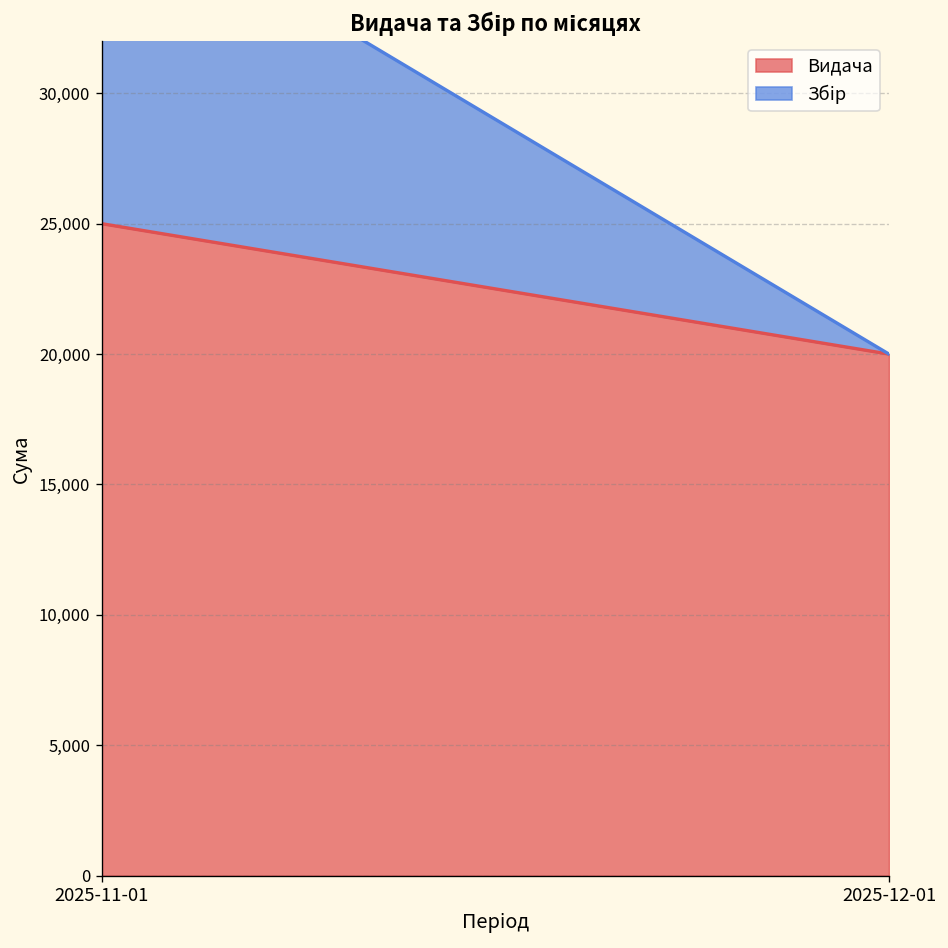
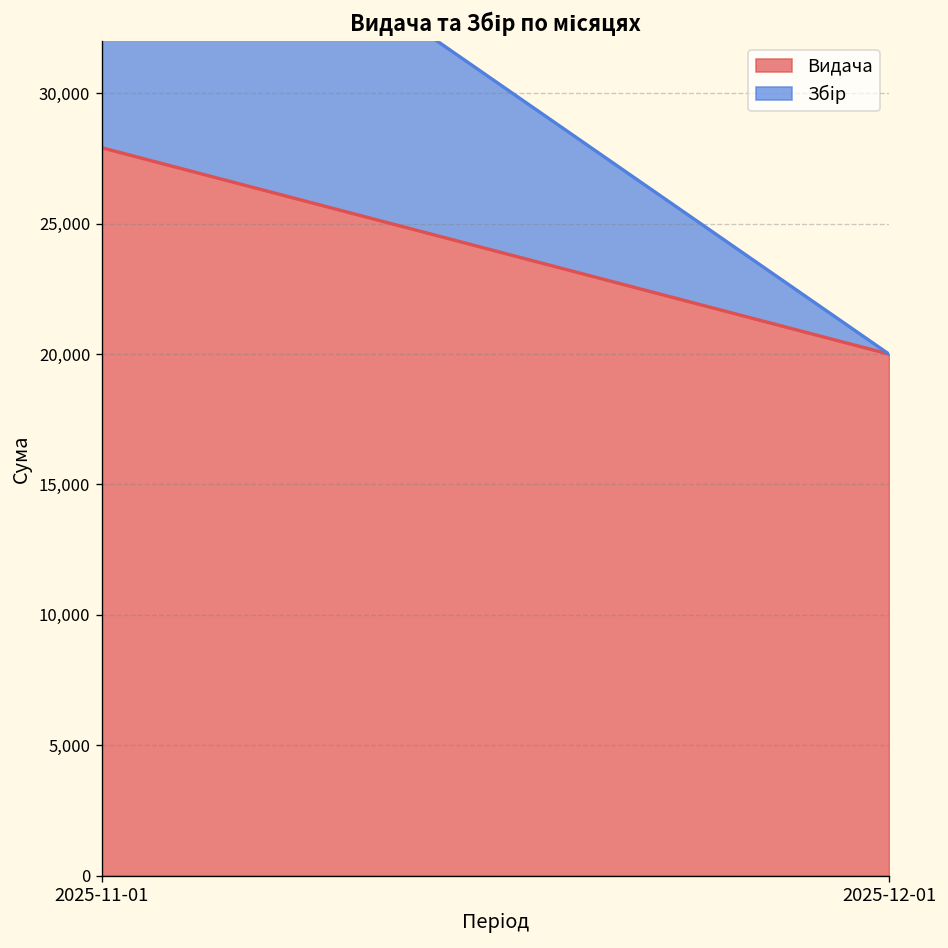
Видача, 2025-11-01: 25,000 -> 27,900
